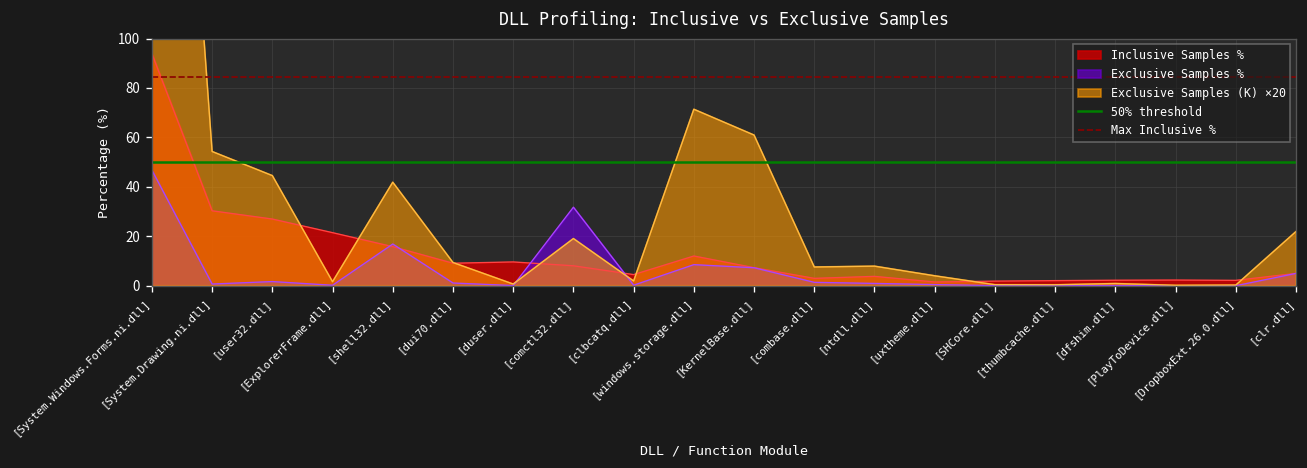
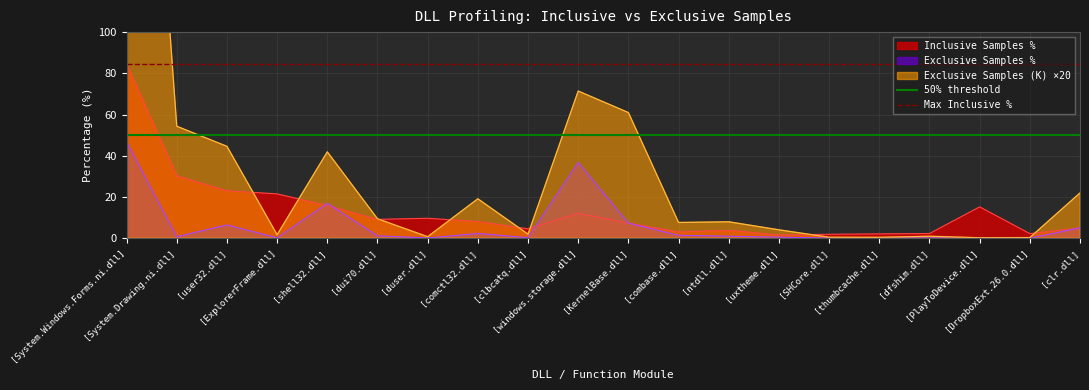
Inclusive Samples %, [System.Windows.Forms.ni.dll]: 94 -> 85
Inclusive Samples %, [user32.dll]: 27 -> 23
Exclusive Samples %, [user32.dll]: 2 -> 6
Exclusive Samples %, [comctl32.dll]: 32 -> 2
Exclusive Samples %, [windows.storage.dll]: 9 -> 37
Inclusive Samples %, [PlayToDevice.dll]: 2 -> 15
